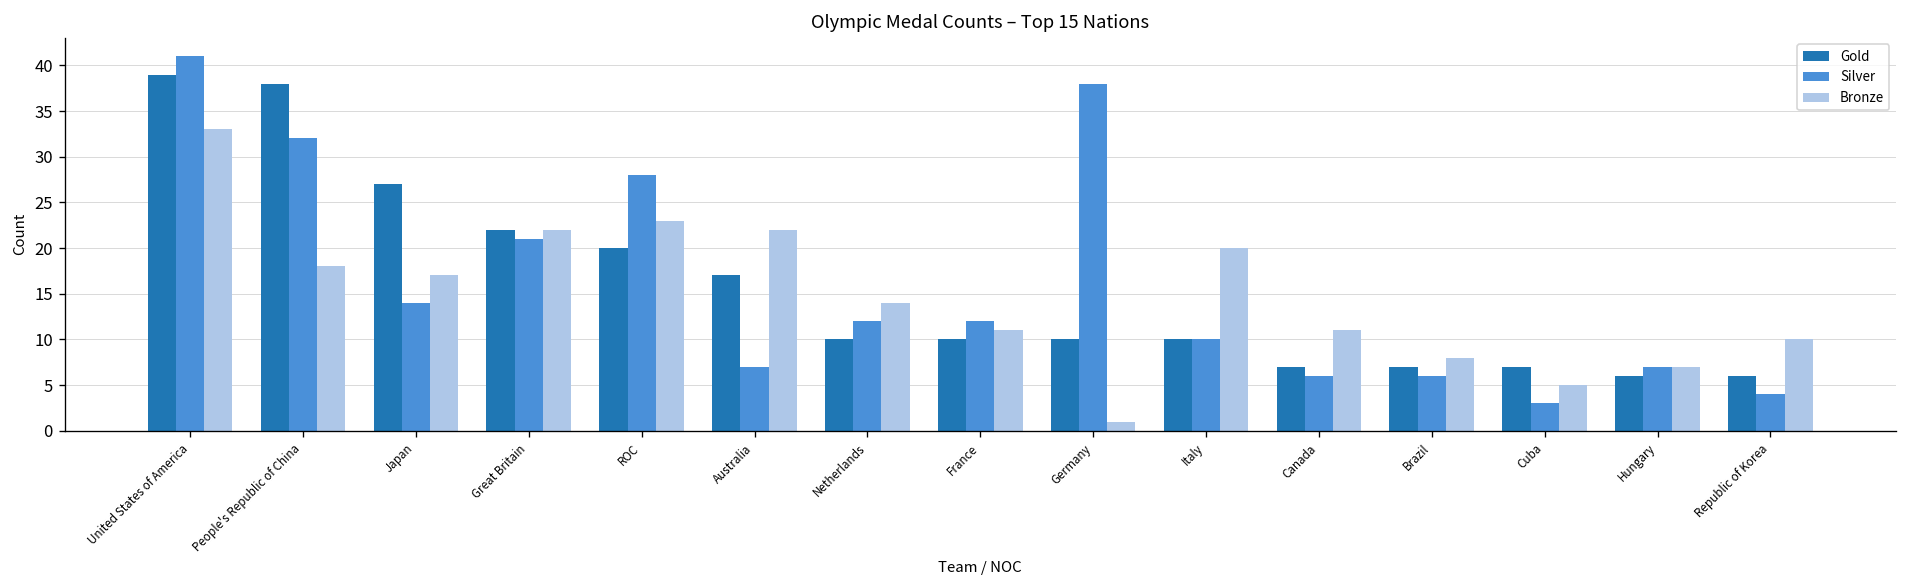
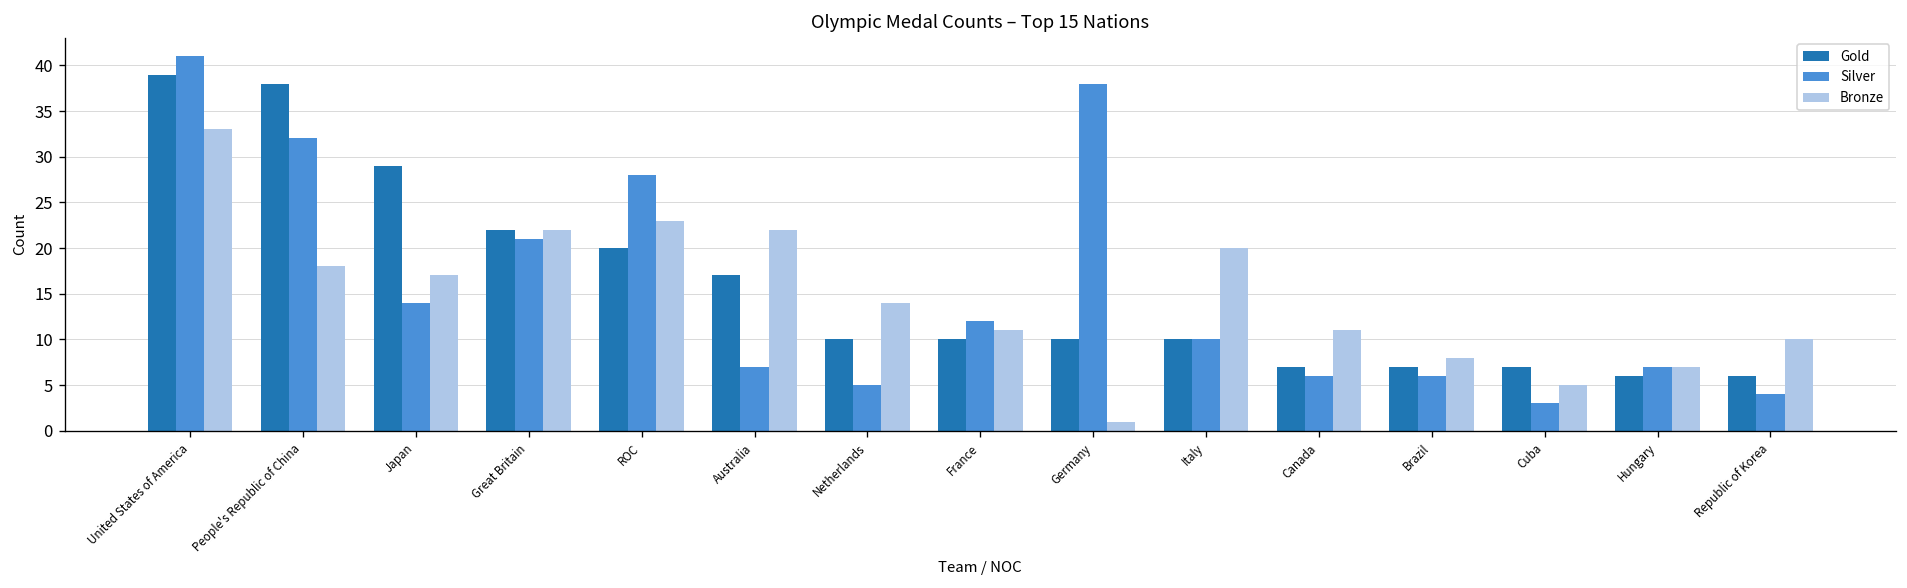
Gold, Japan: 27 -> 29
Silver, Netherlands: 12 -> 5
